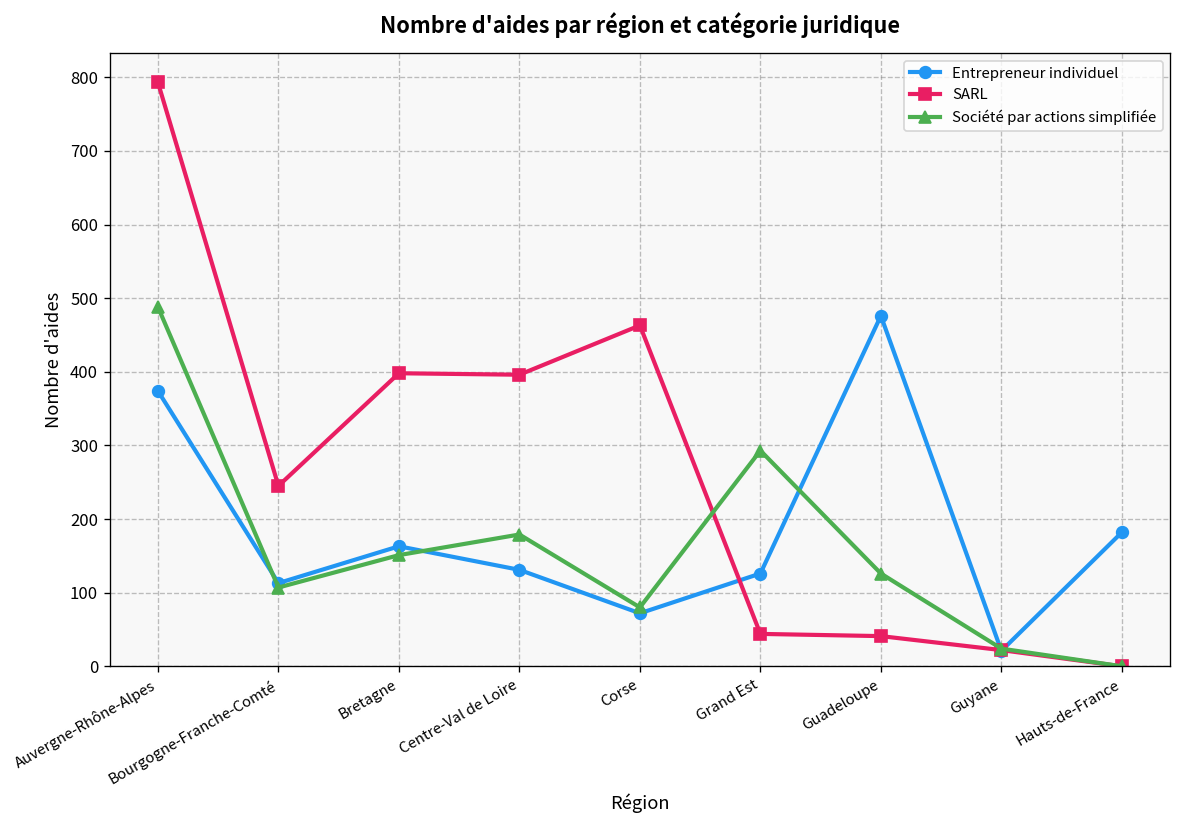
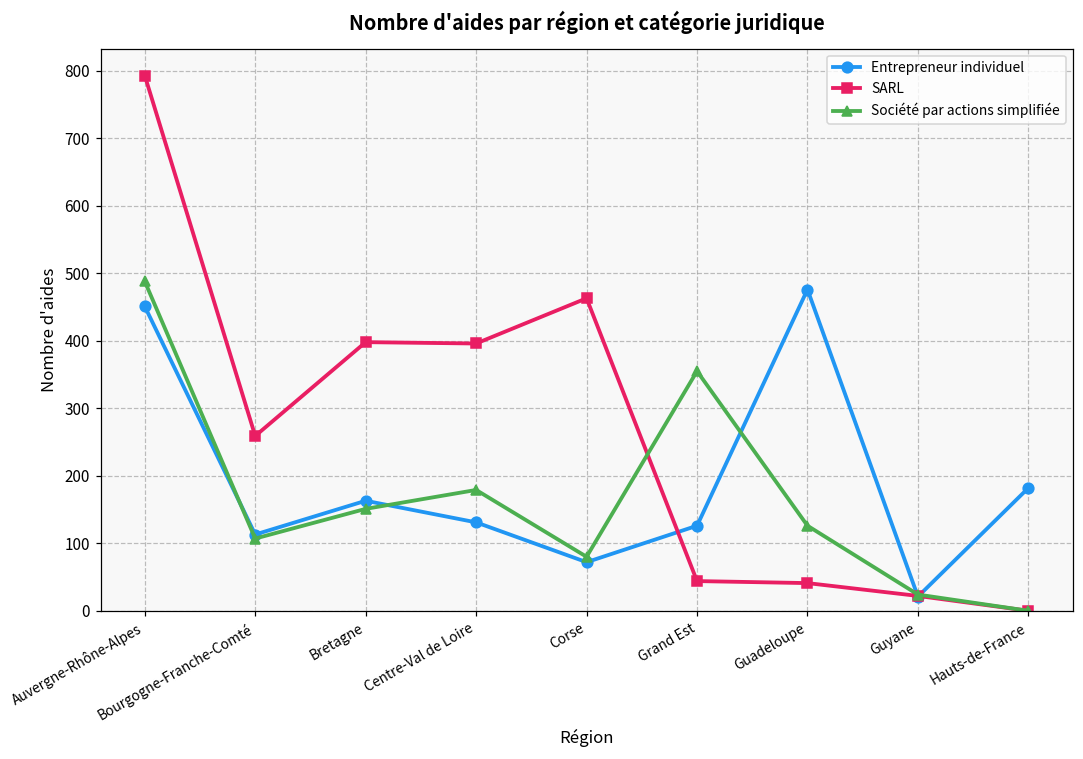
Entrepreneur individuel, Auvergne-Rhône-Alpes: 370 -> 450
SARL, Bourgogne-Franche-Comté: 250 -> 260
Société par actions simplifiée, Grand Est: 290 -> 360
